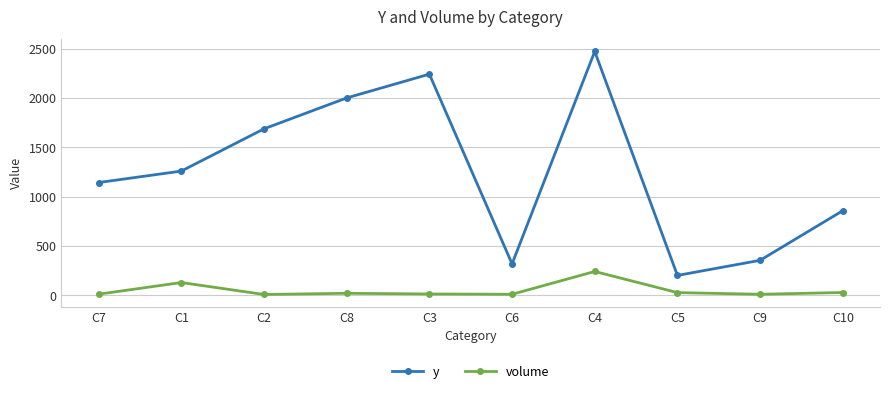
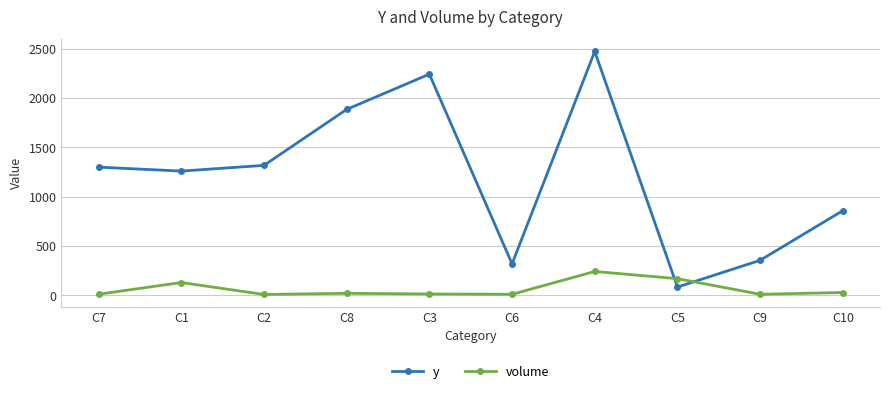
y, C7: 1100 -> 1300
y, C2: 1700 -> 1300
y, C8: 2000 -> 1900
y, C5: 200 -> 100
volume, C5: 0 -> 200
